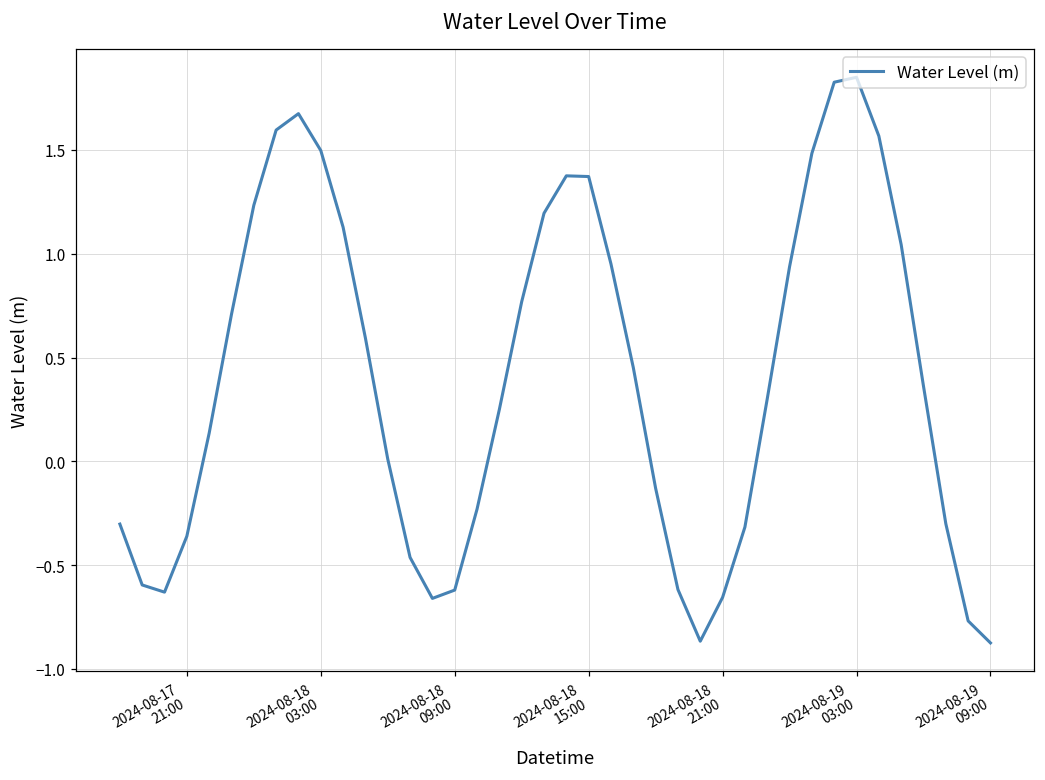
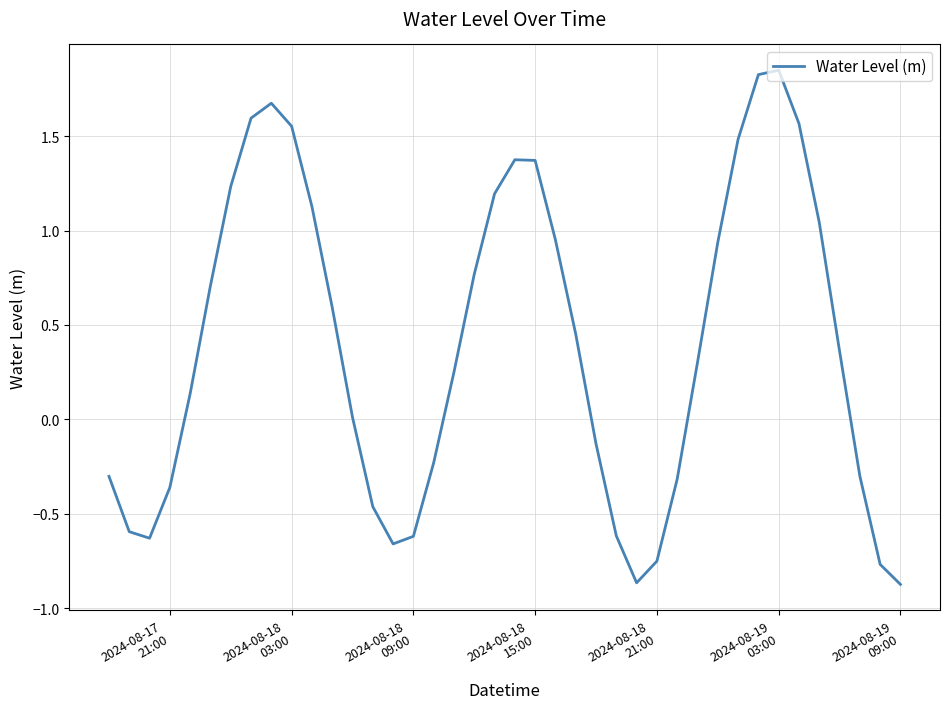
2024-08-18 03:00: 1.50 -> 1.55
2024-08-18 21:00: -0.66 -> -0.75
